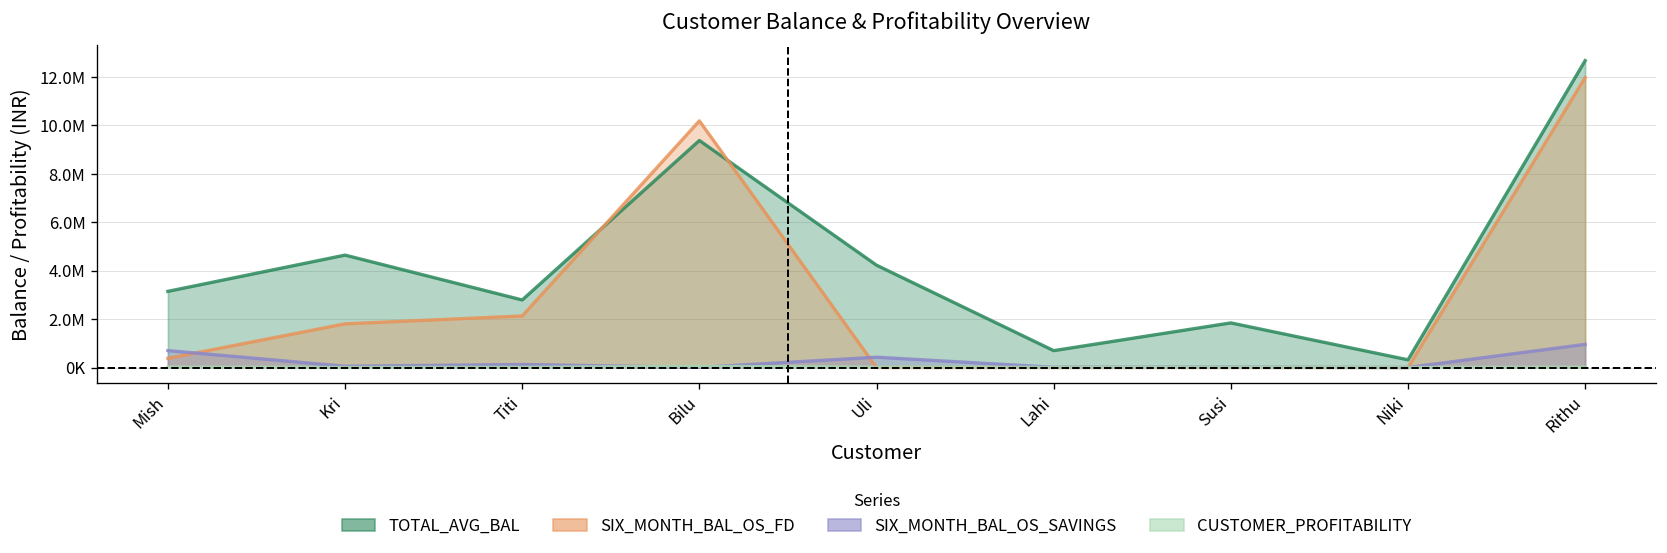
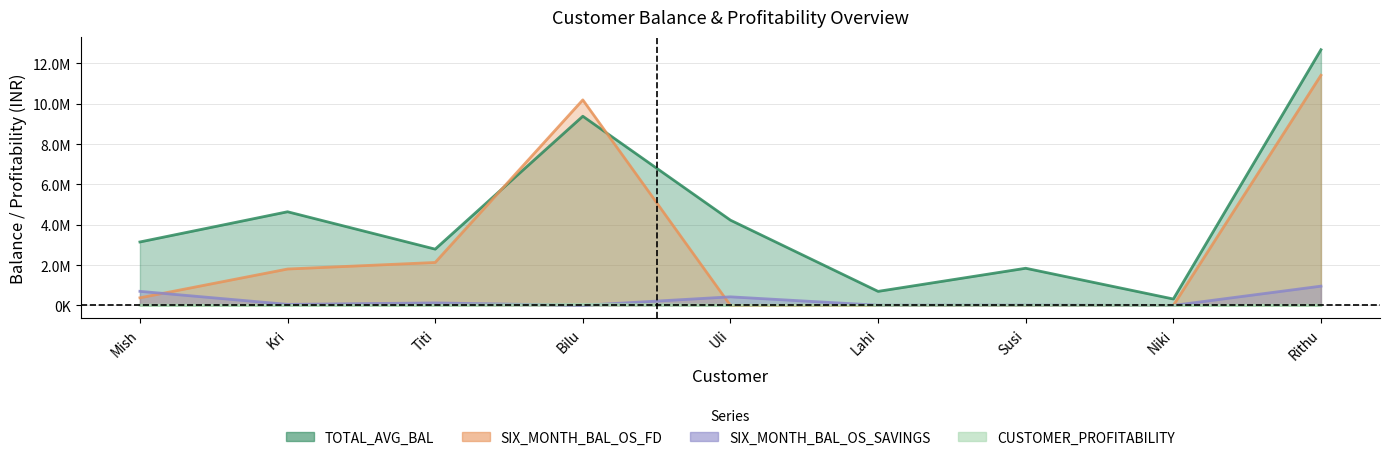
SIX_MONTH_BAL_OS_FD, Rithu: 12000000 -> 11400000
